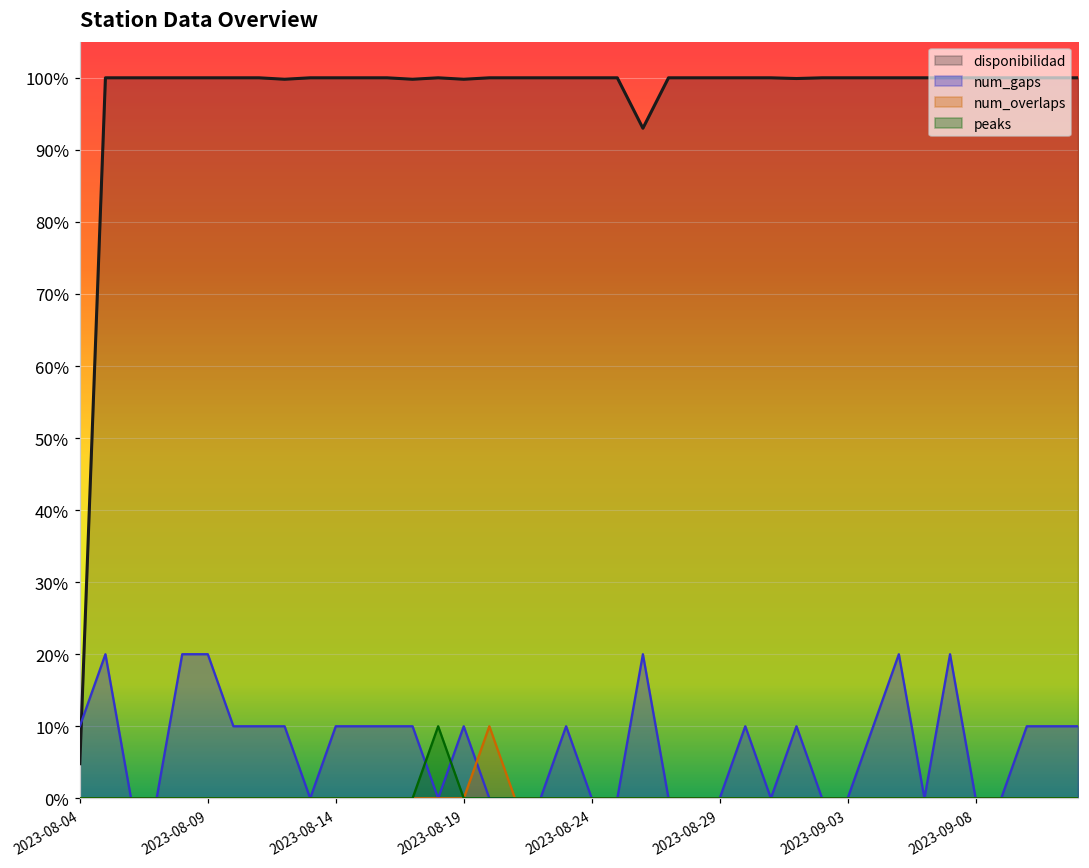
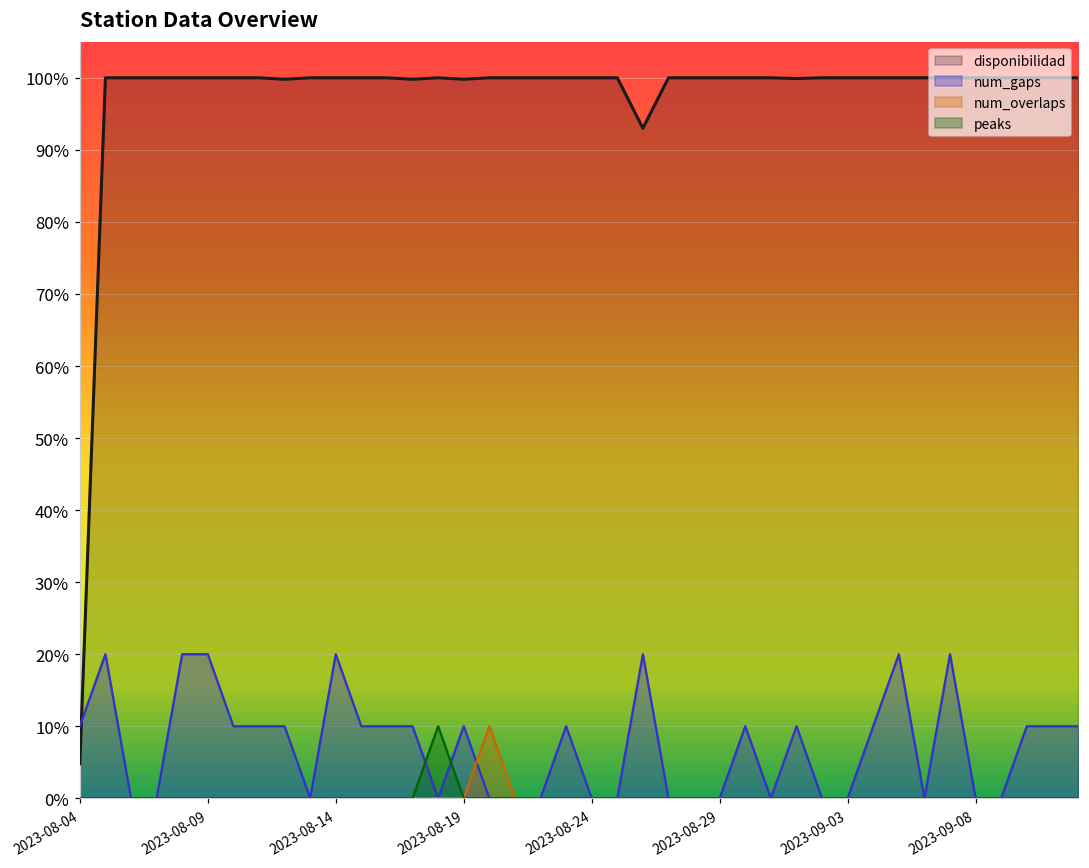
num_gaps, 2023-08-14: 10% -> 20%
